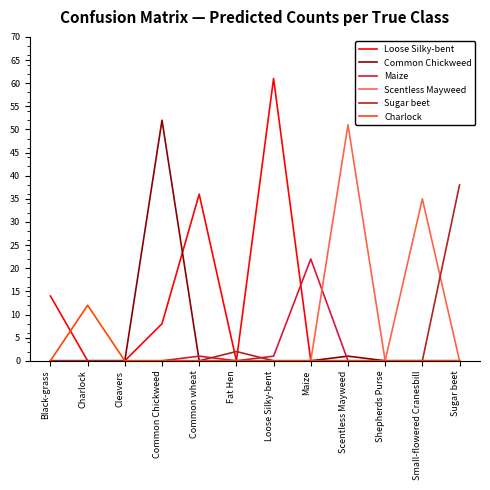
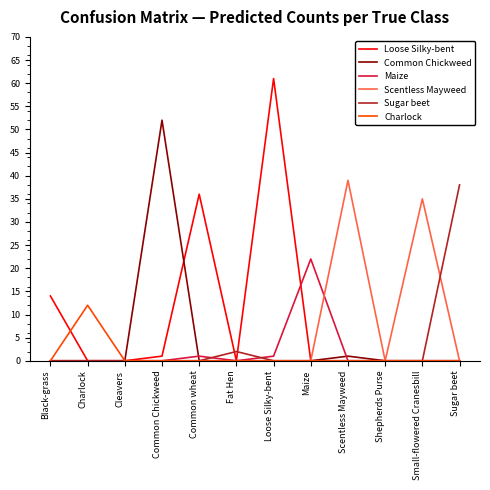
Loose Silky-bent, Common Chickweed: 8 -> 1
Scentless Mayweed, Scentless Mayweed: 51 -> 39
